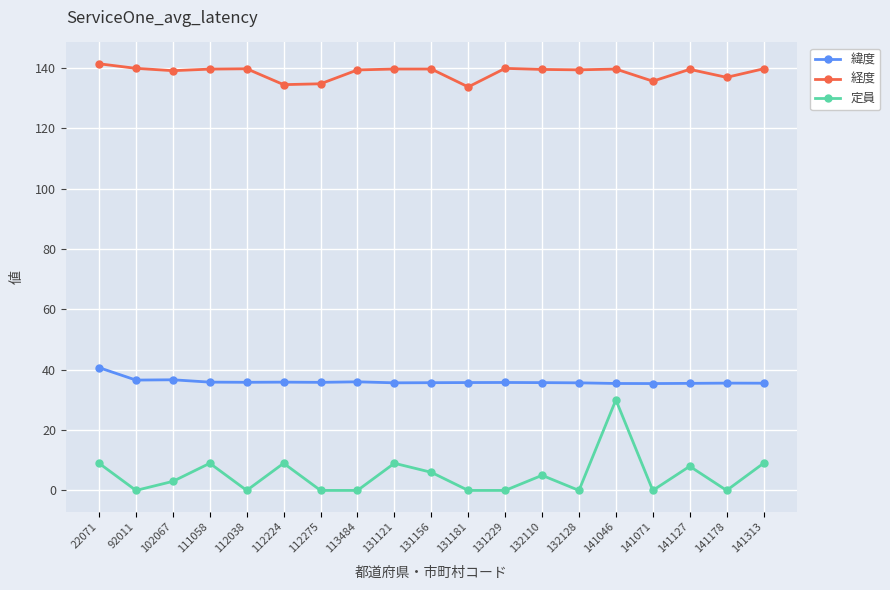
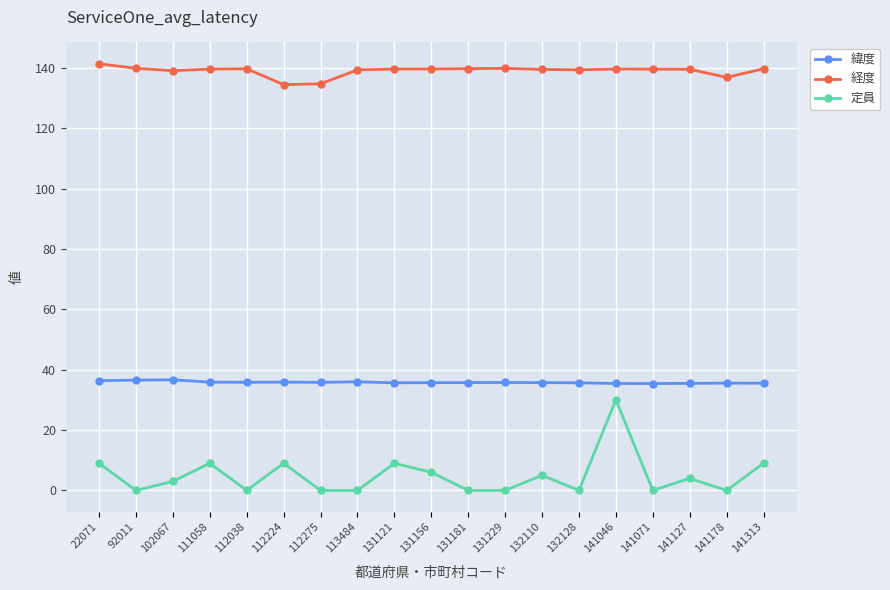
緯度, 22071: 41 -> 36
経度, 131181: 134 -> 140
経度, 141071: 136 -> 140
定員, 141127: 8 -> 4
